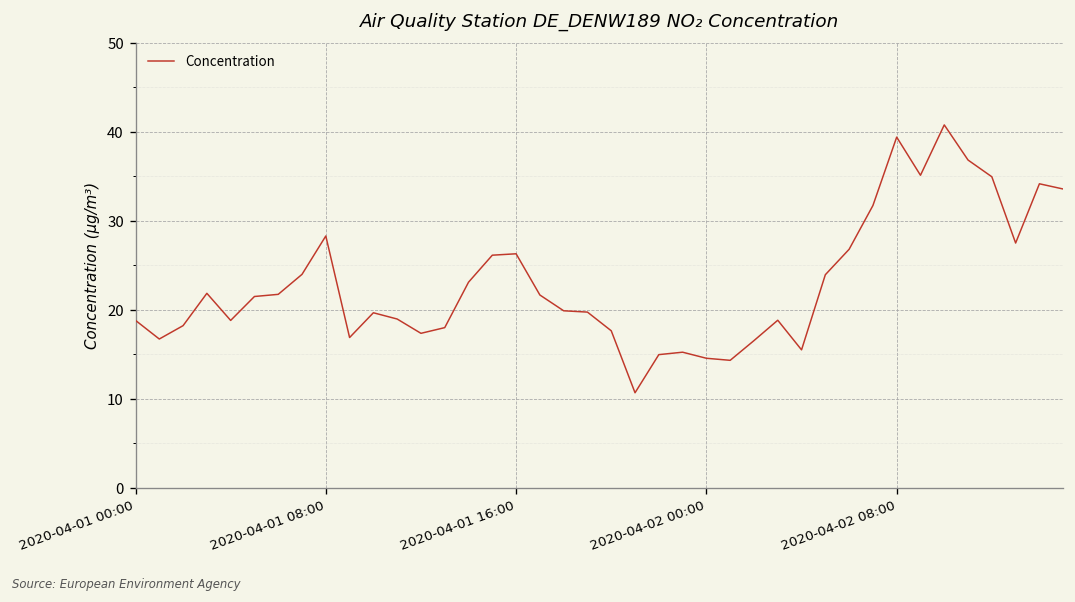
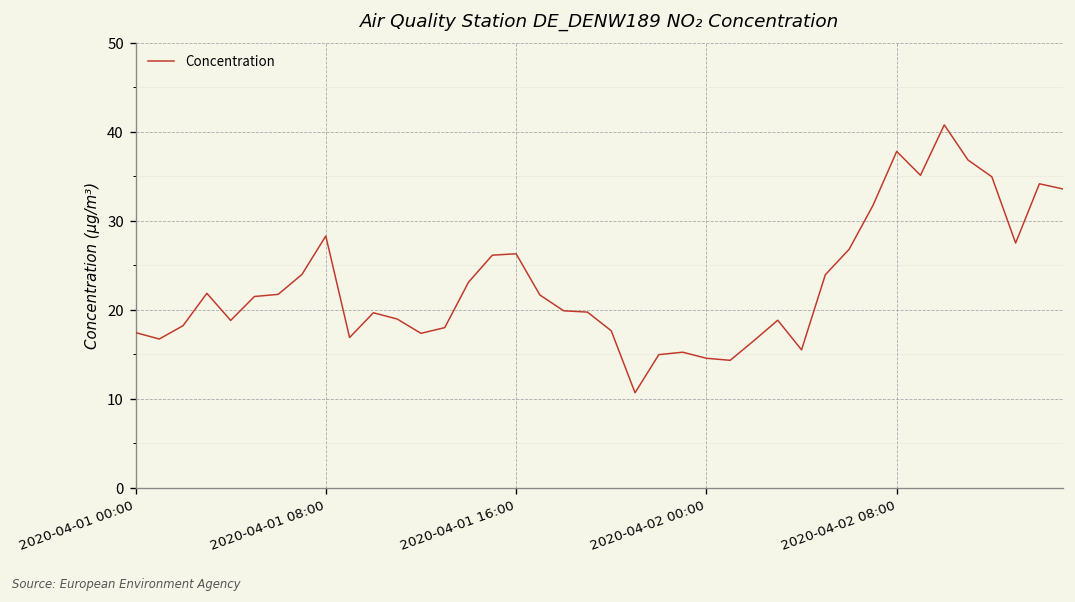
2020-04-01 00:00: 19 -> 17
2020-04-02 08:00: 39 -> 38
